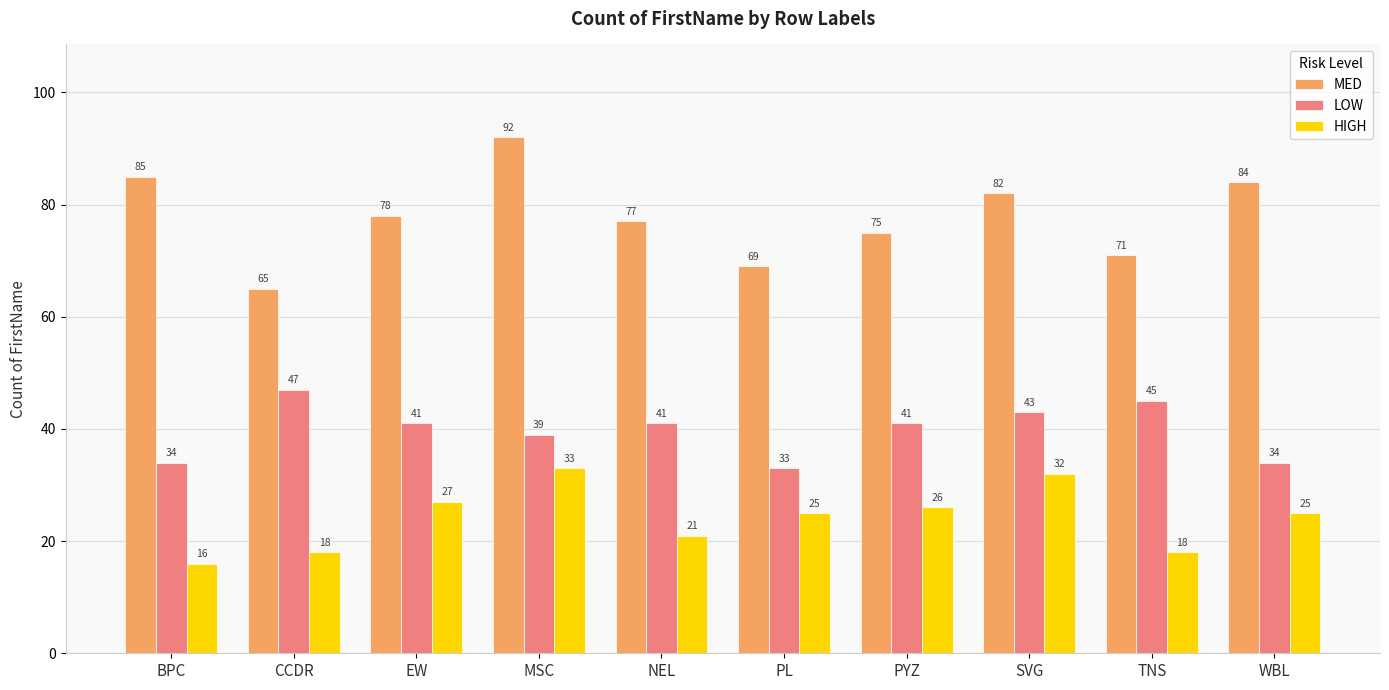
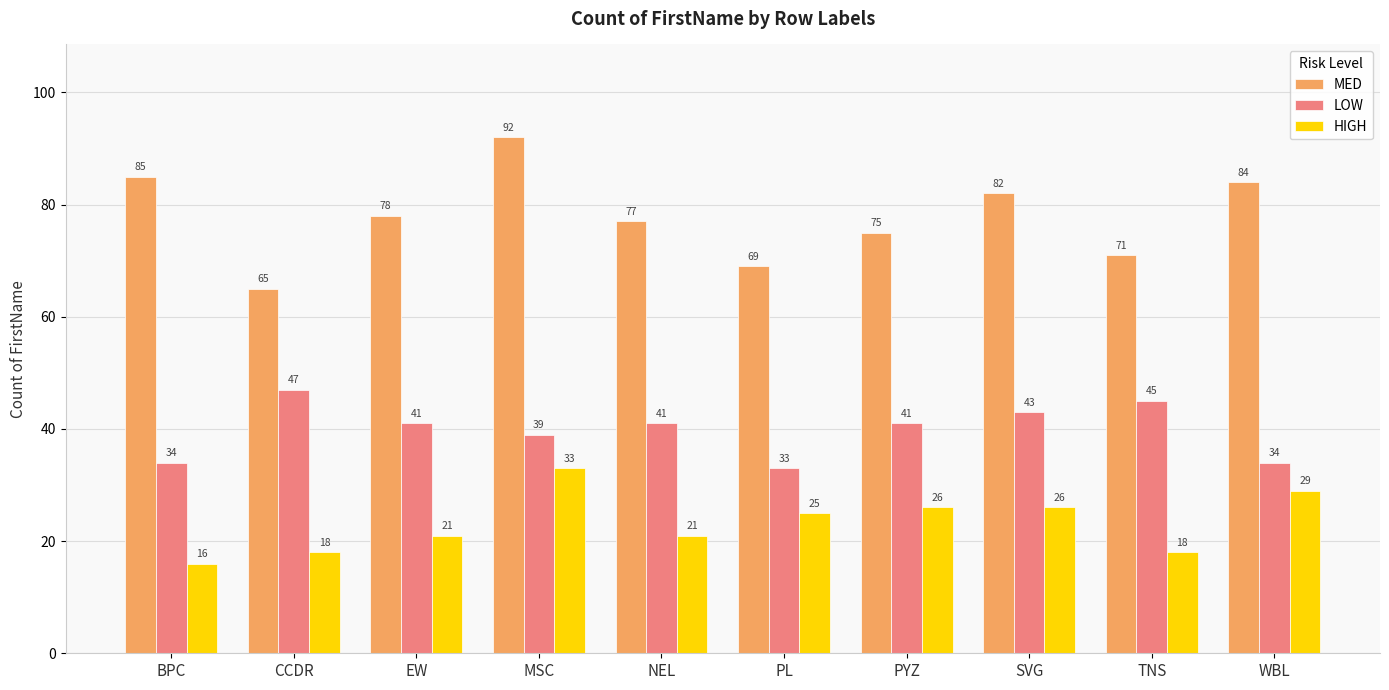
HIGH, EW: 27 -> 21
HIGH, SVG: 32 -> 26
HIGH, WBL: 25 -> 29
